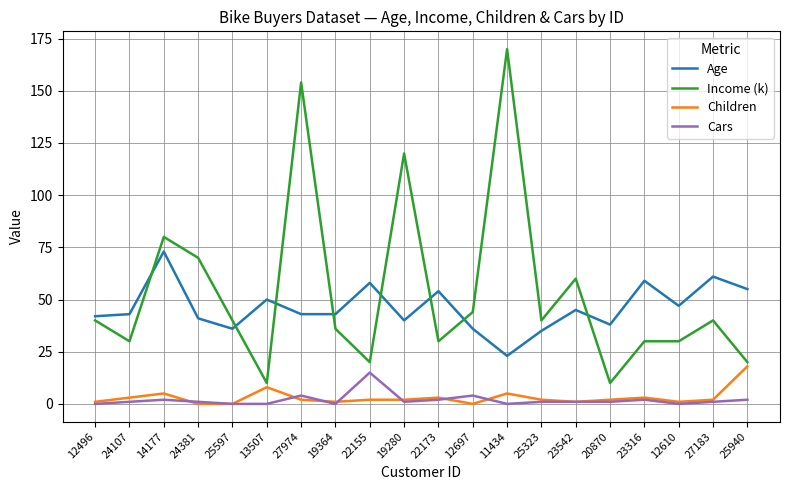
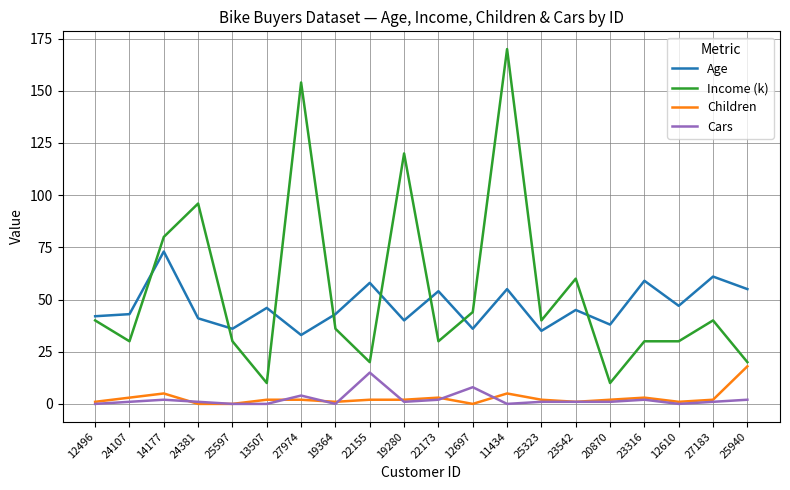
Income (k), 24381: 70 -> 96
Income (k), 25597: 40 -> 30
Age, 13507: 50 -> 46
Children, 13507: 8 -> 2
Age, 27974: 43 -> 33
Cars, 12697: 4 -> 8
Age, 11434: 23 -> 55
